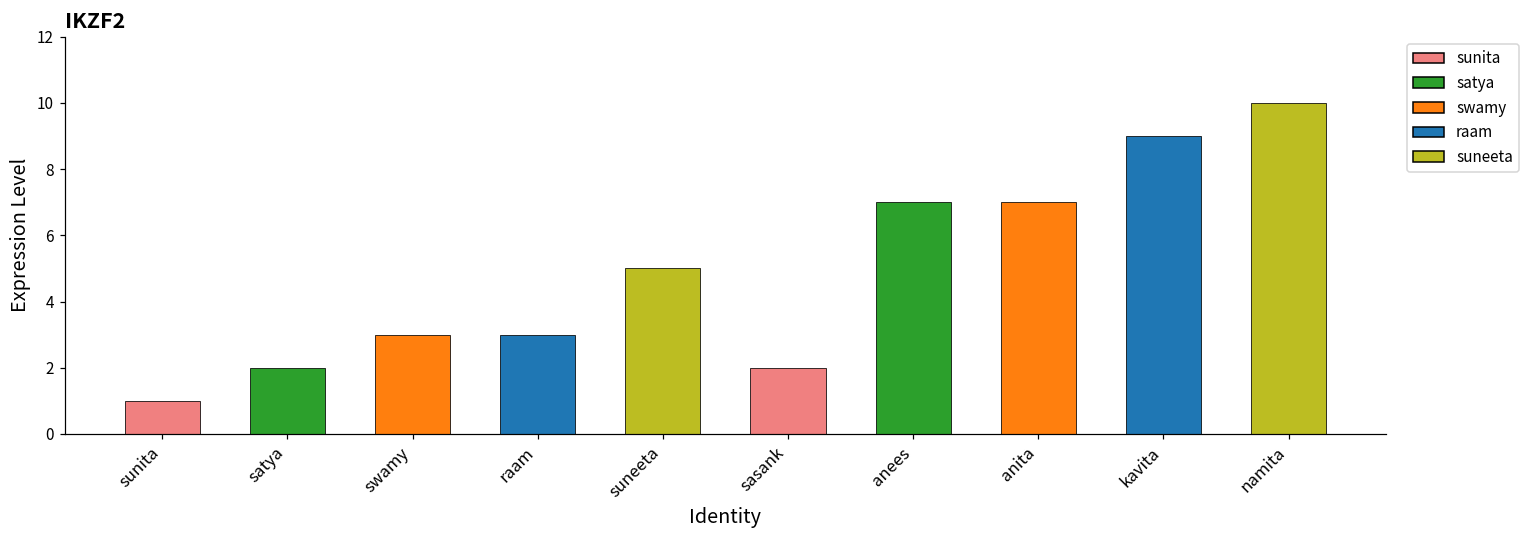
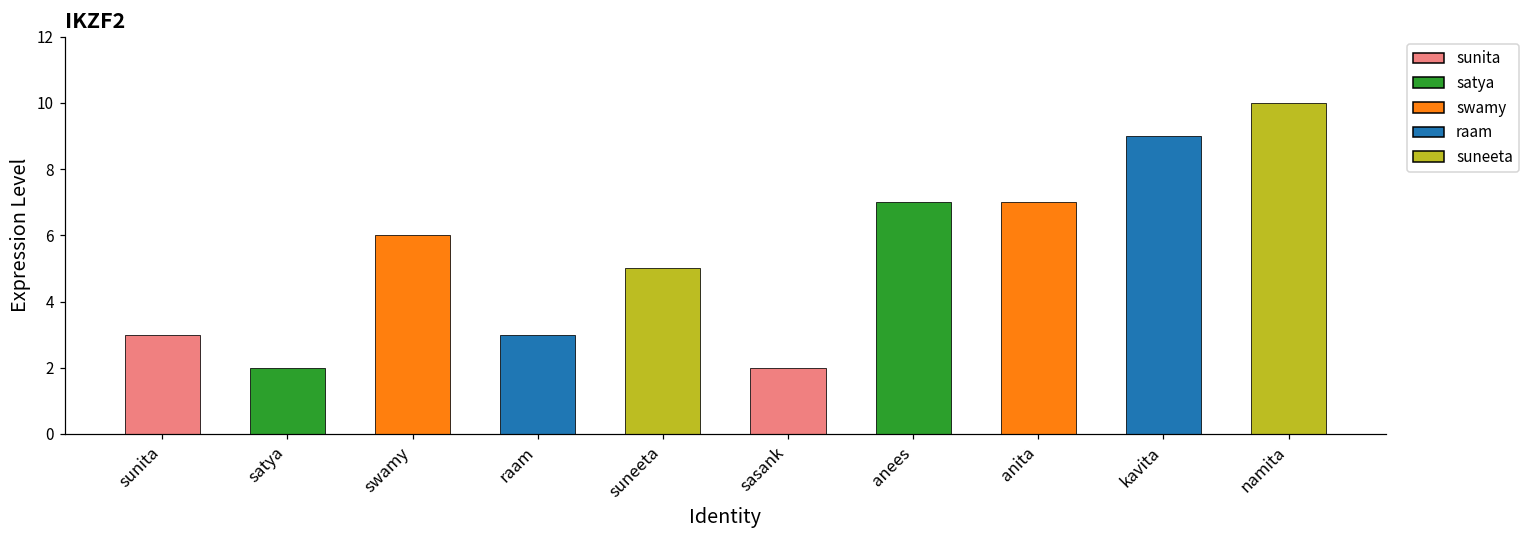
sunita: 1 -> 3
swamy: 3 -> 6
